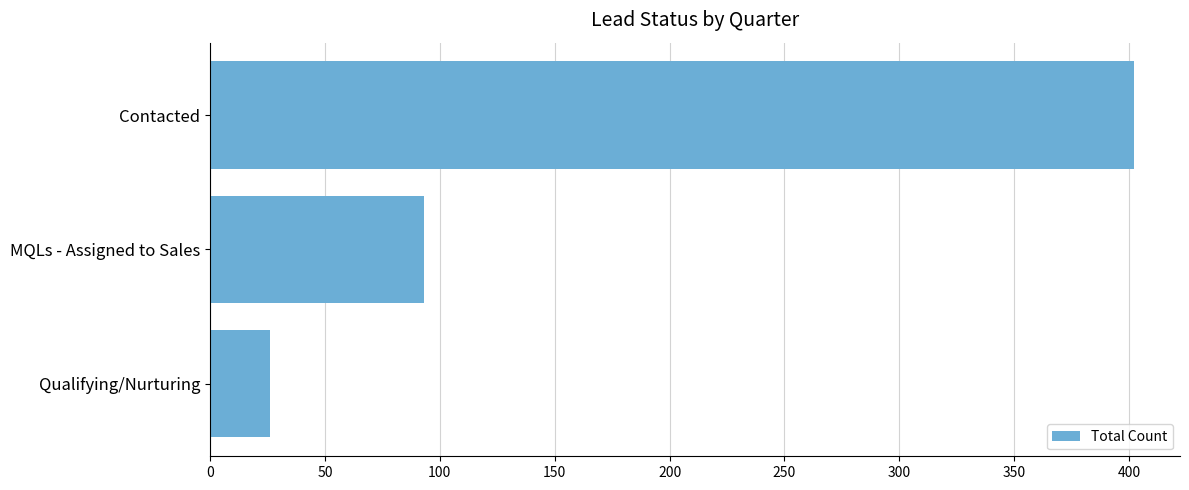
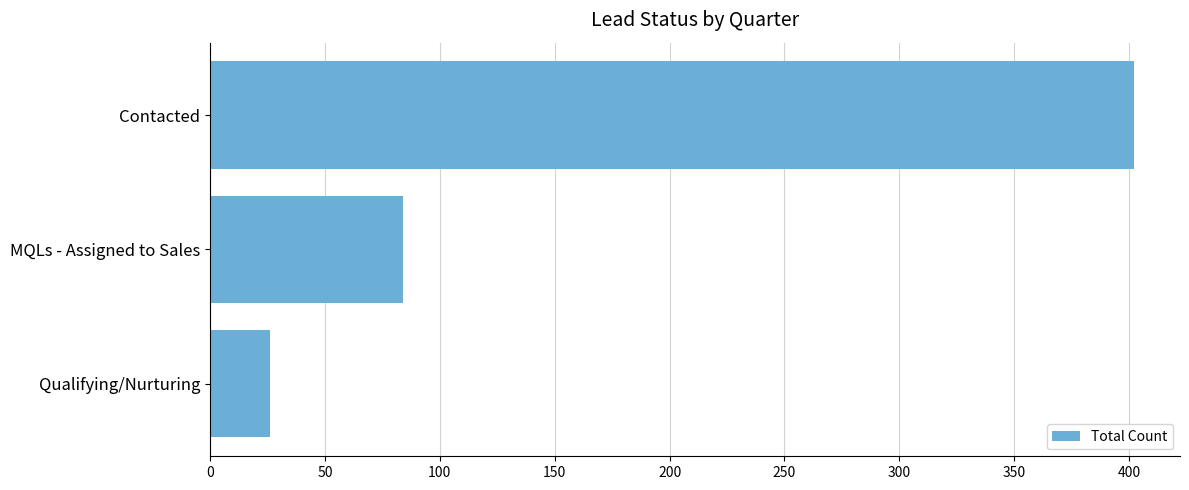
MQLs - Assigned to Sales: 93 -> 84
